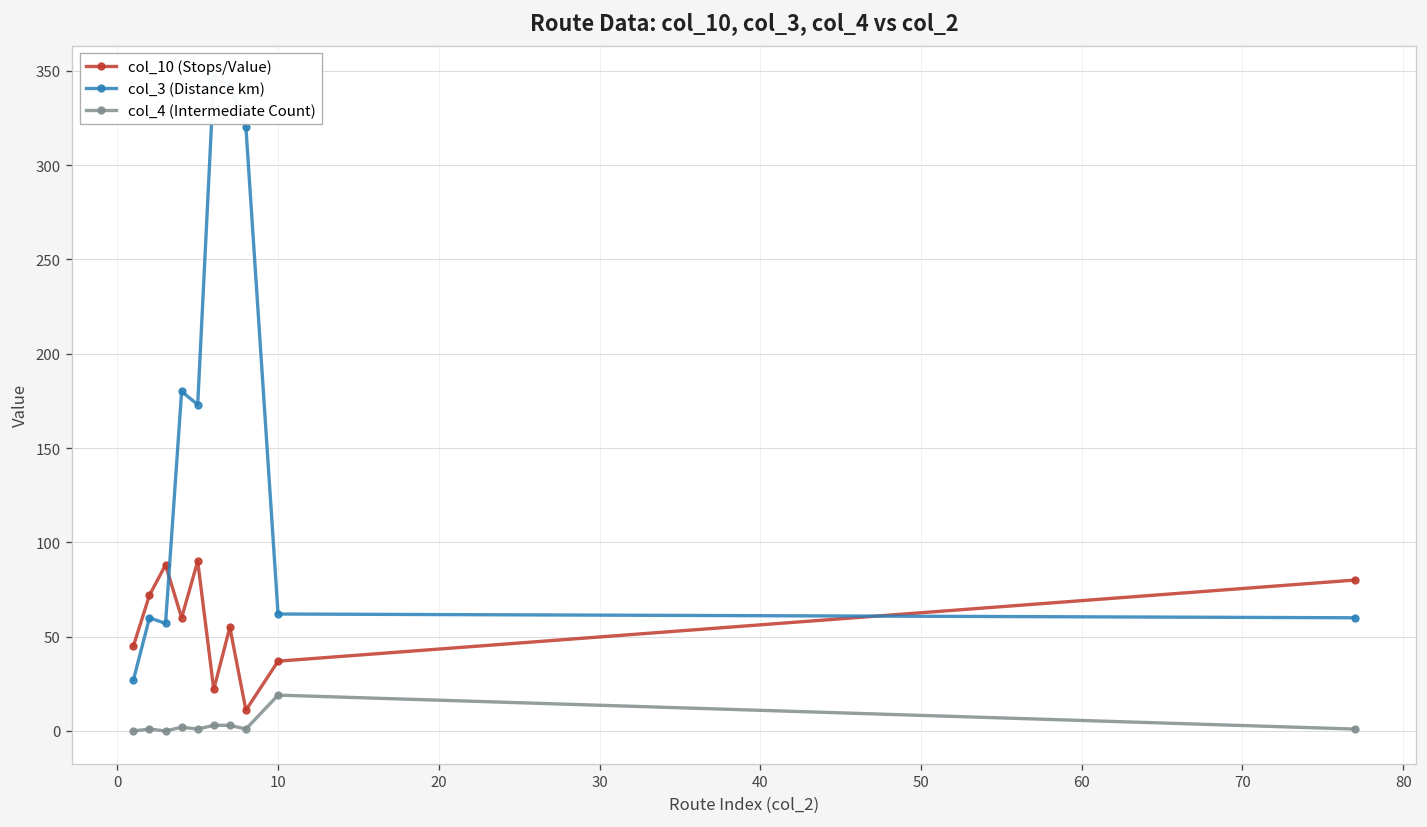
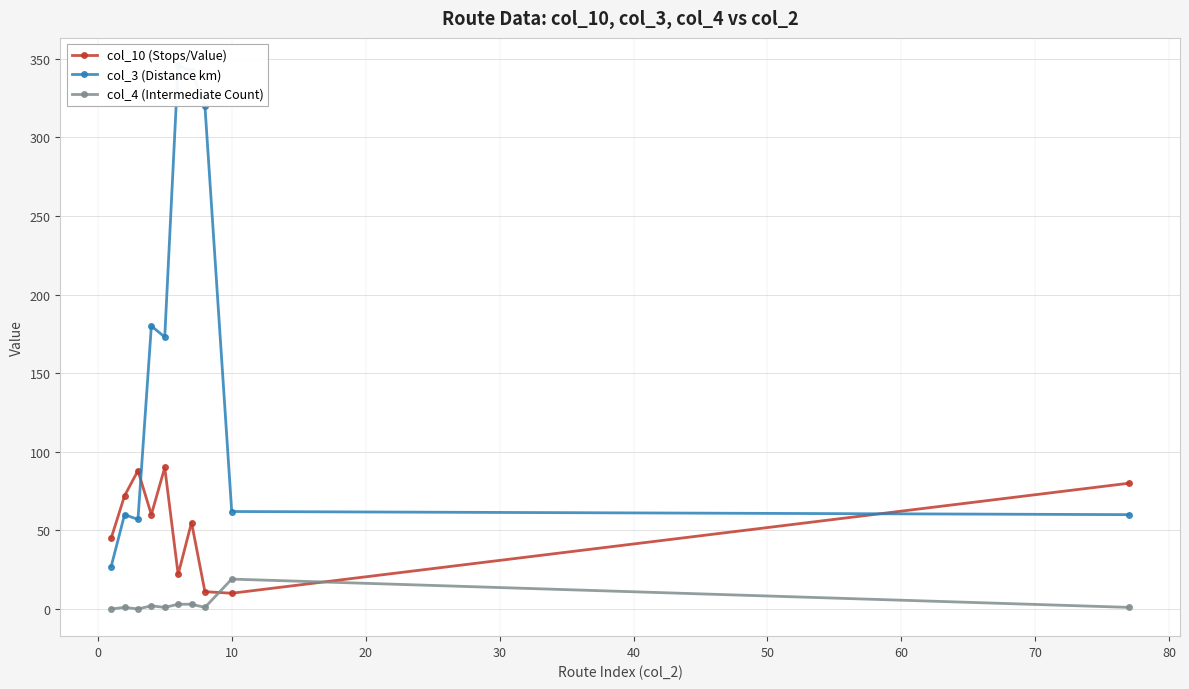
col_10 (Stops/Value), 10: 37 -> 10
